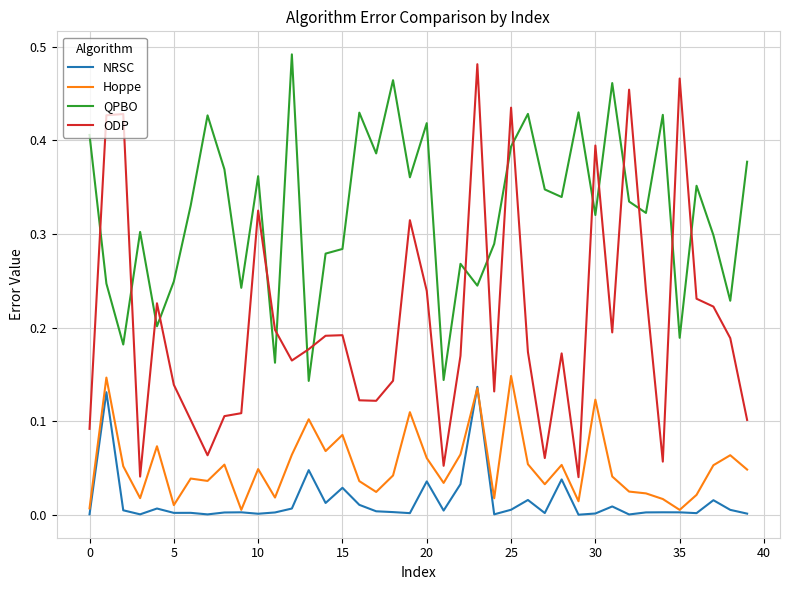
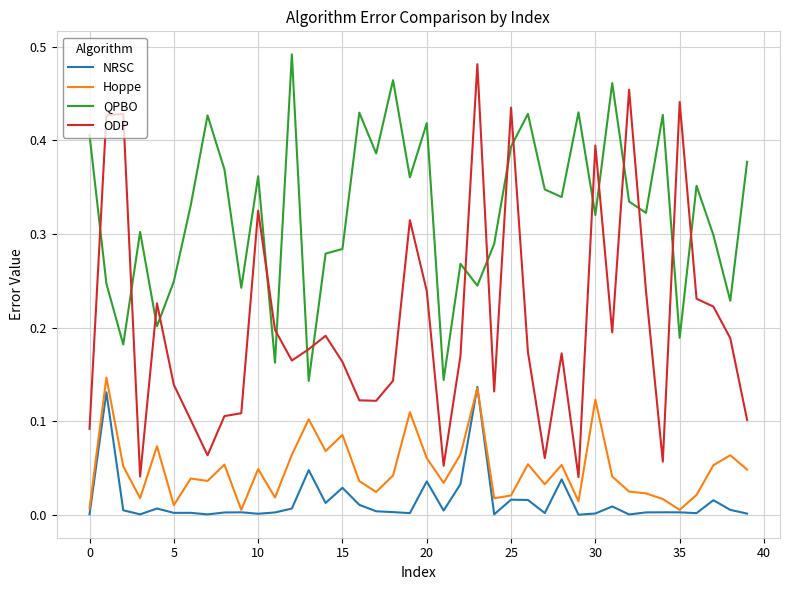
ODP, 15: 0.19 -> 0.16
NRSC, 25: 0.01 -> 0.02
Hoppe, 25: 0.15 -> 0.02
ODP, 35: 0.47 -> 0.44
